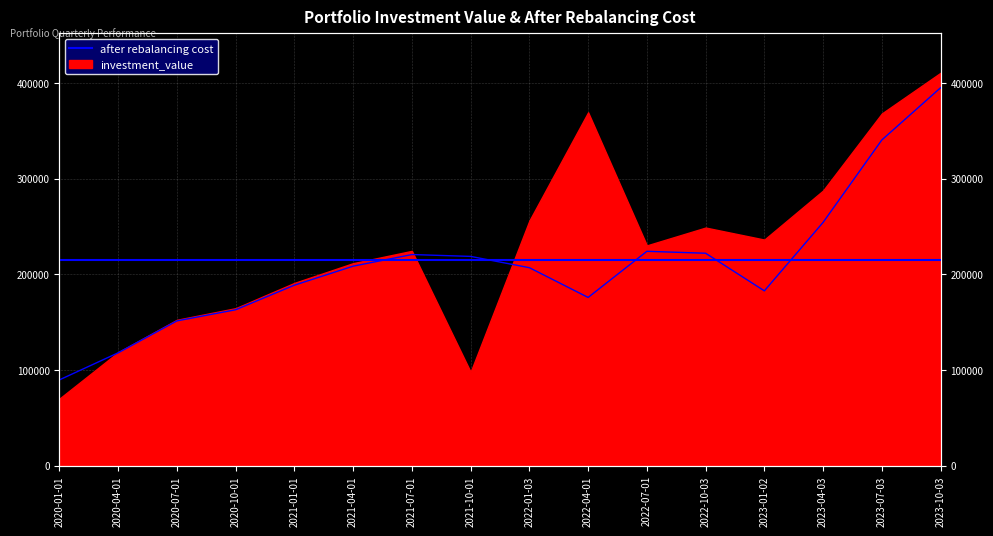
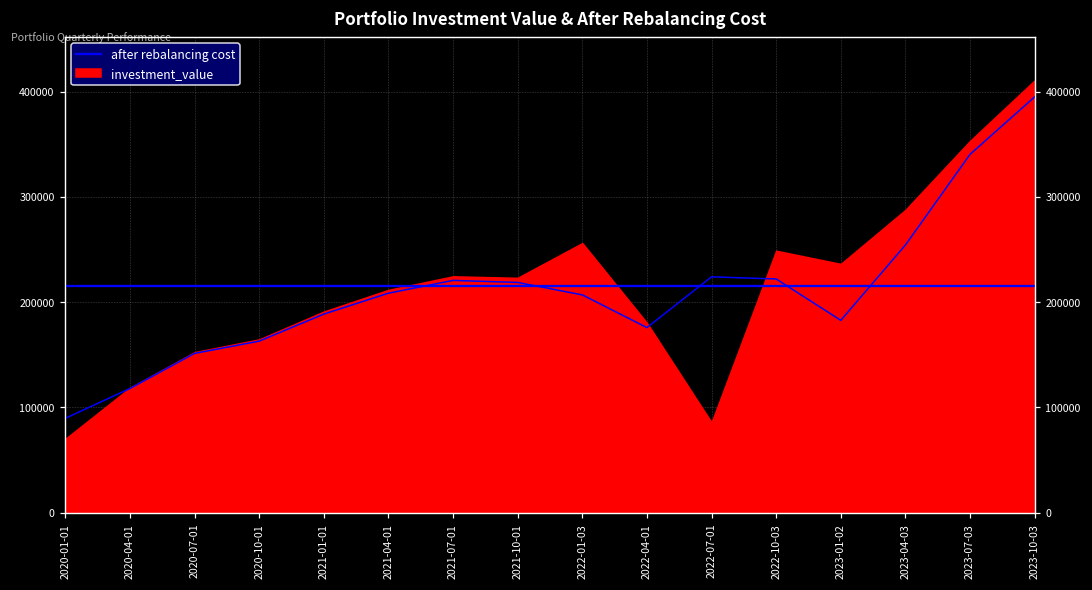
investment_value, 2021-10-01: 100000 -> 220000
investment_value, 2022-04-01: 370000 -> 180000
investment_value, 2022-07-01: 230000 -> 90000
investment_value, 2023-07-03: 370000 -> 350000
